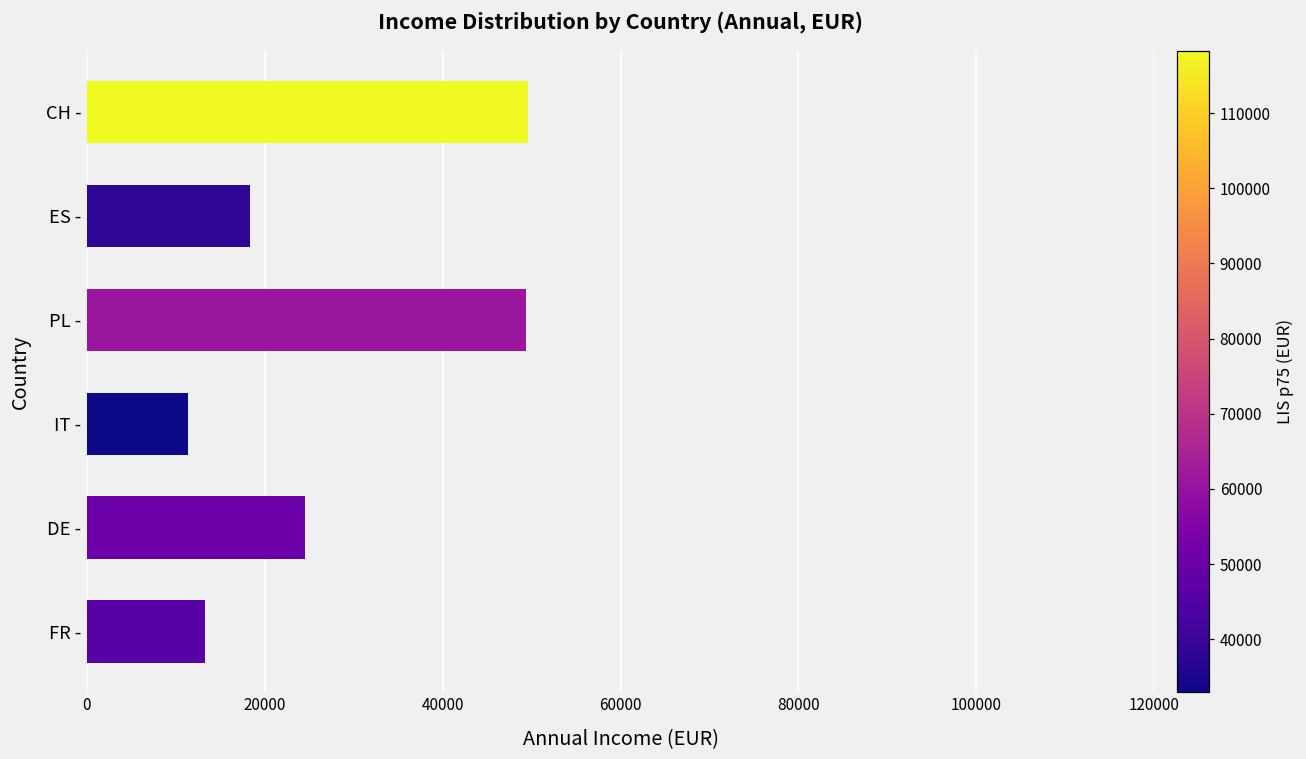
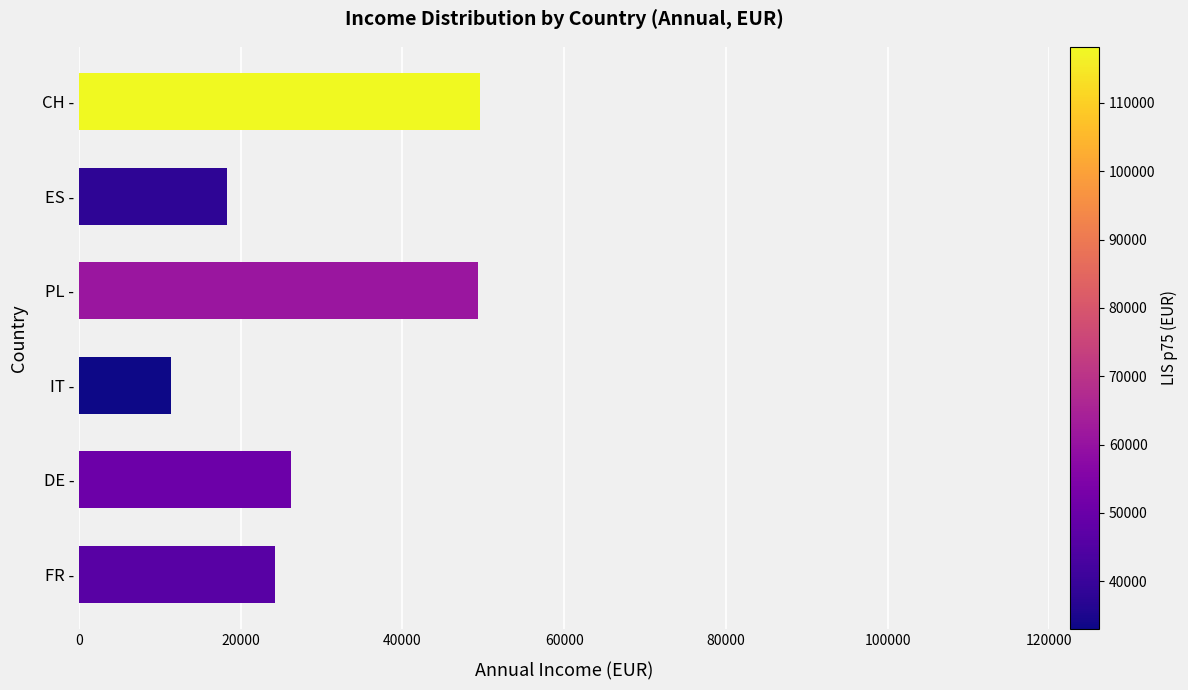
DE -: 25000 -> 26000
FR -: 13000 -> 24000
